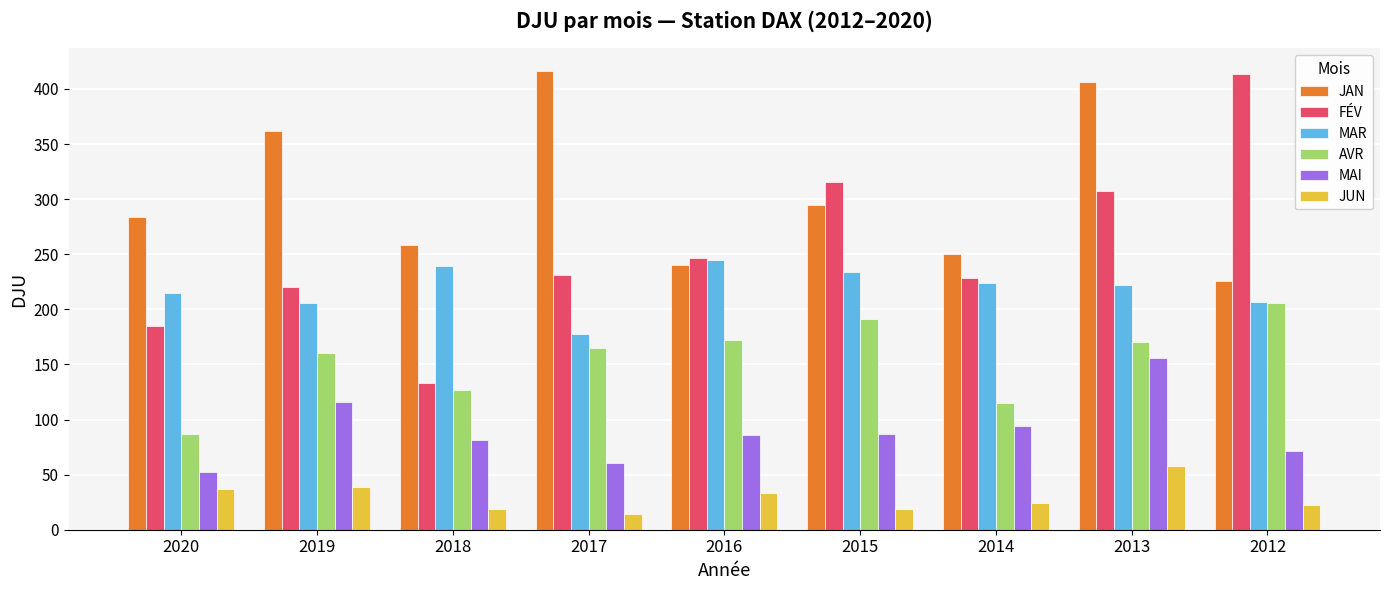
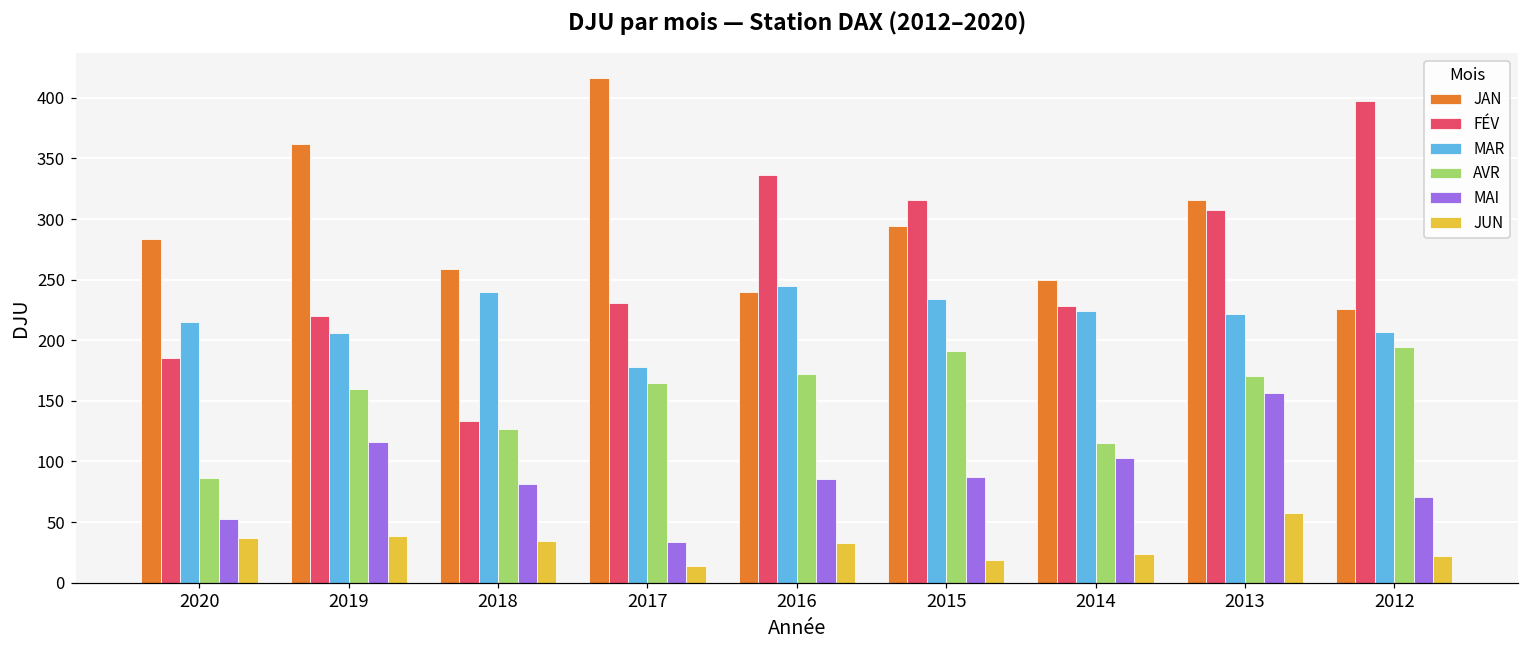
JUN, 2018: 19 -> 35
MAI, 2017: 60 -> 34
FÉV, 2016: 246 -> 337
MAI, 2014: 95 -> 103
JAN, 2013: 406 -> 316
FÉV, 2012: 413 -> 398
AVR, 2012: 206 -> 194
